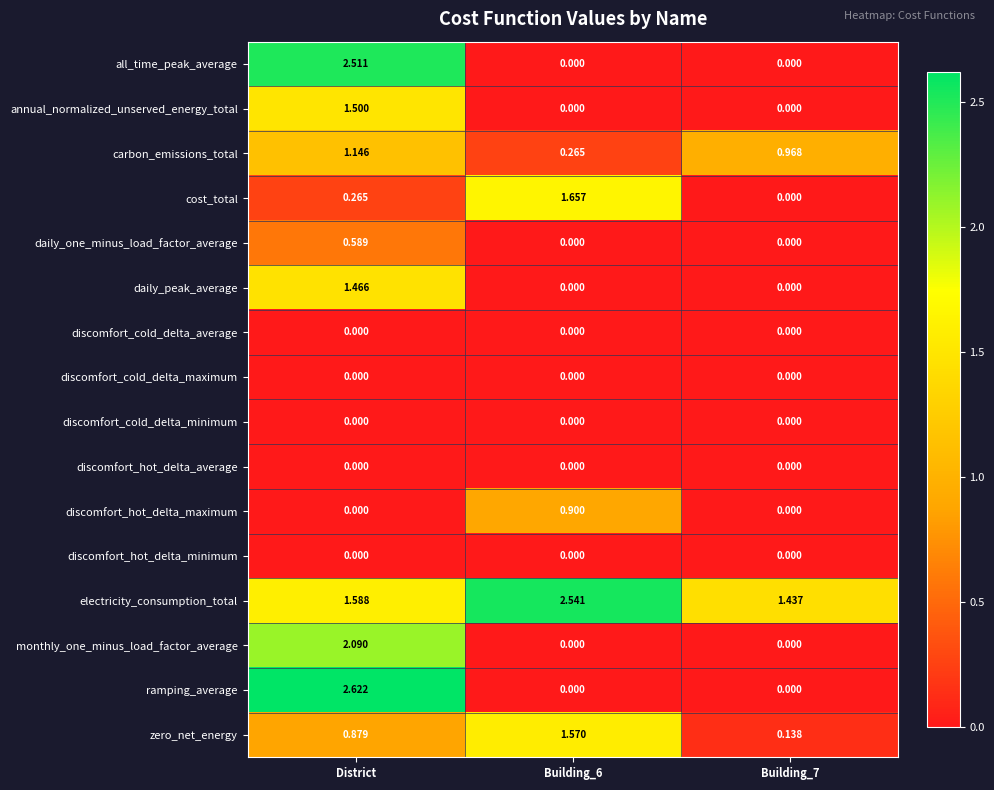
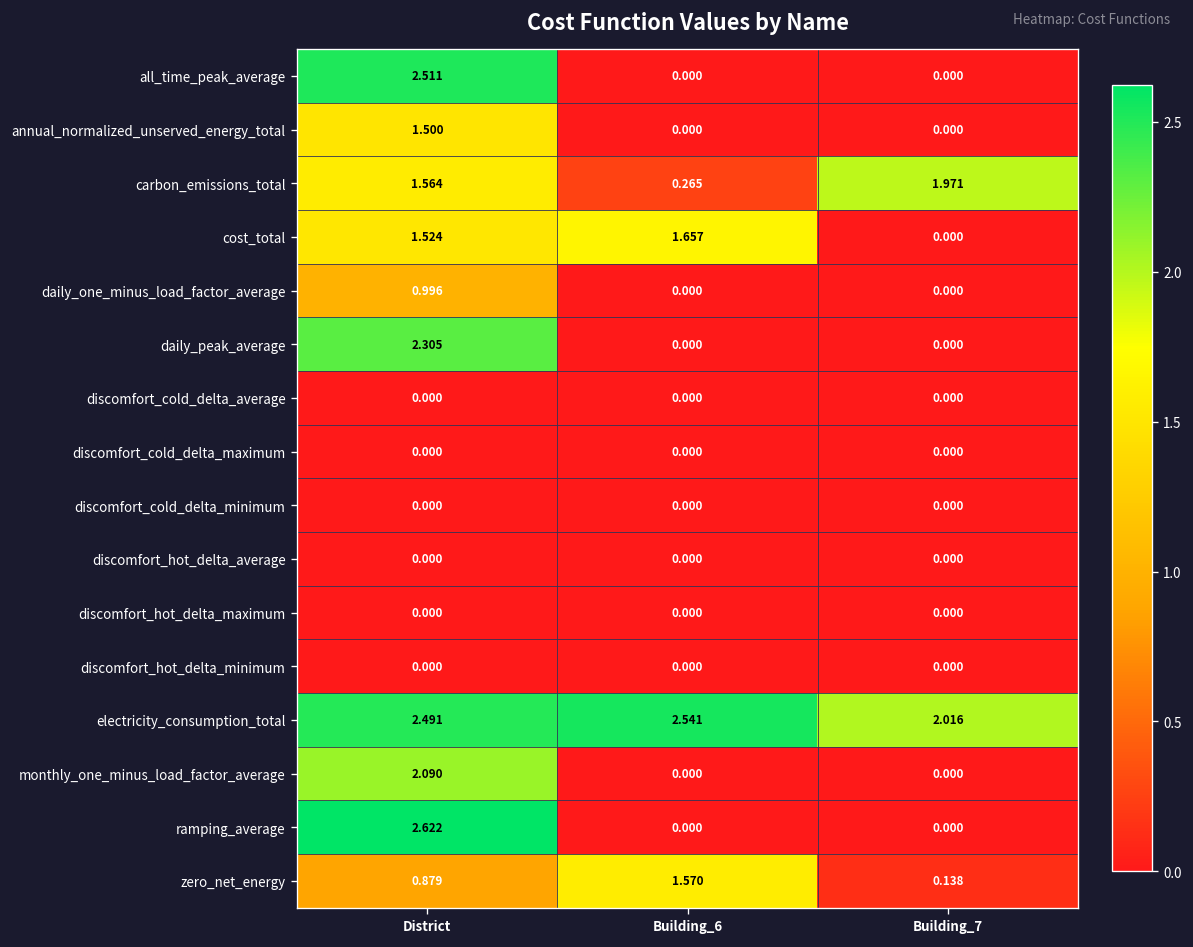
carbon_emissions_total, District: 1.146 -> 1.564
carbon_emissions_total, Building_7: 0.968 -> 1.971
cost_total, District: 0.265 -> 1.524
daily_one_minus_load_factor_average, District: 0.589 -> 0.996
daily_peak_average, District: 1.466 -> 2.305
discomfort_hot_delta_maximum, Building_6: 0.900 -> 0.000
electricity_consumption_total, District: 1.588 -> 2.491
electricity_consumption_total, Building_7: 1.437 -> 2.016
